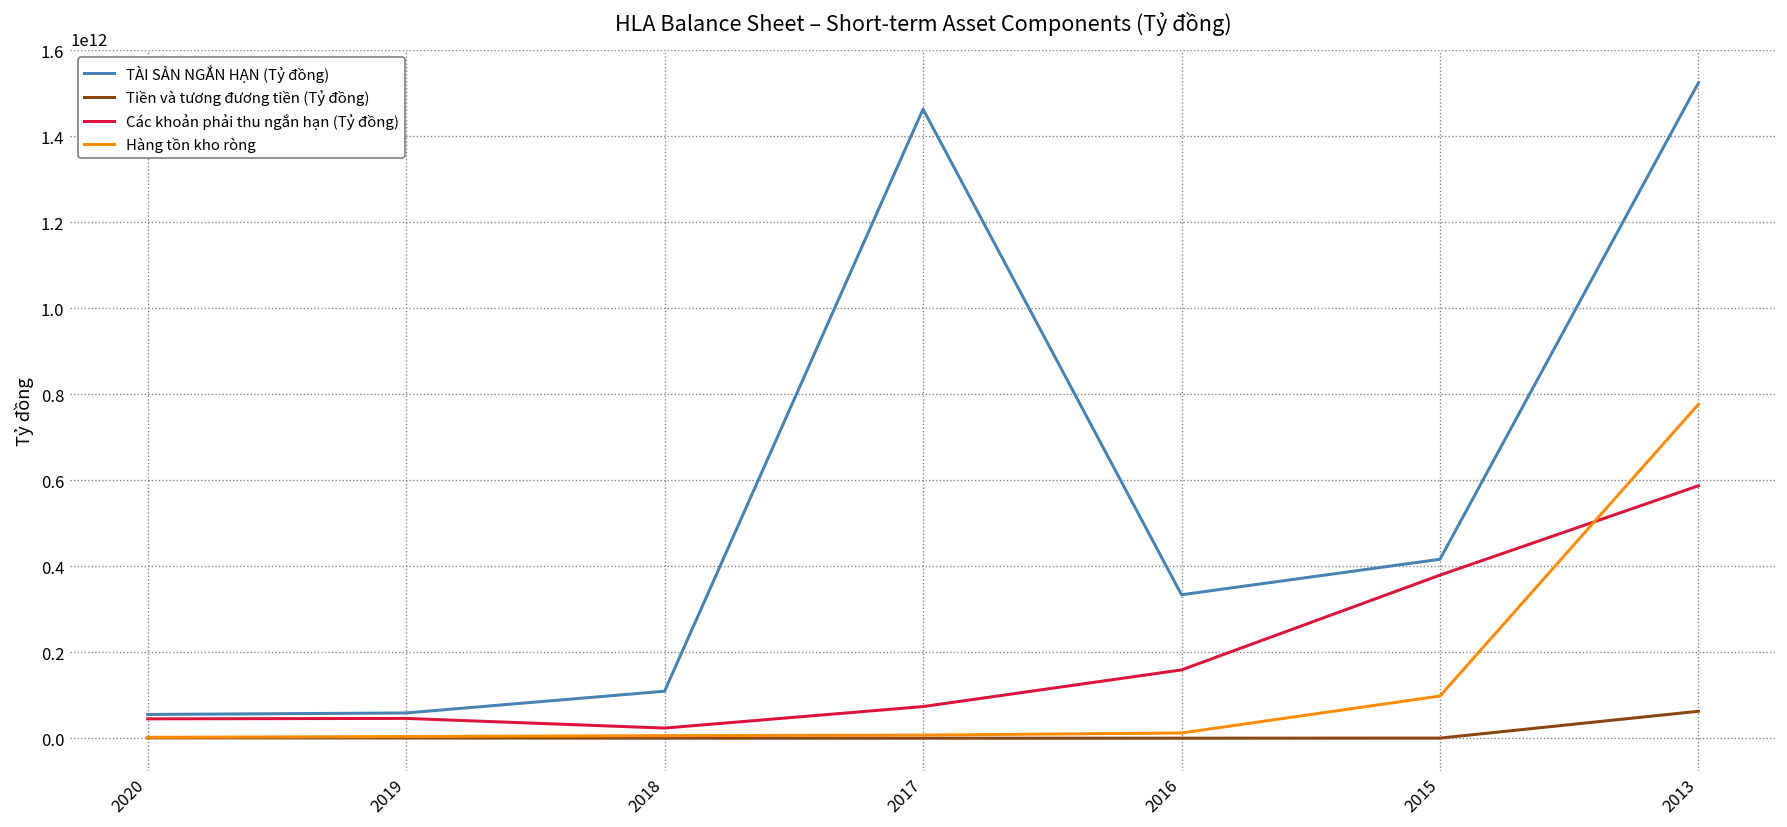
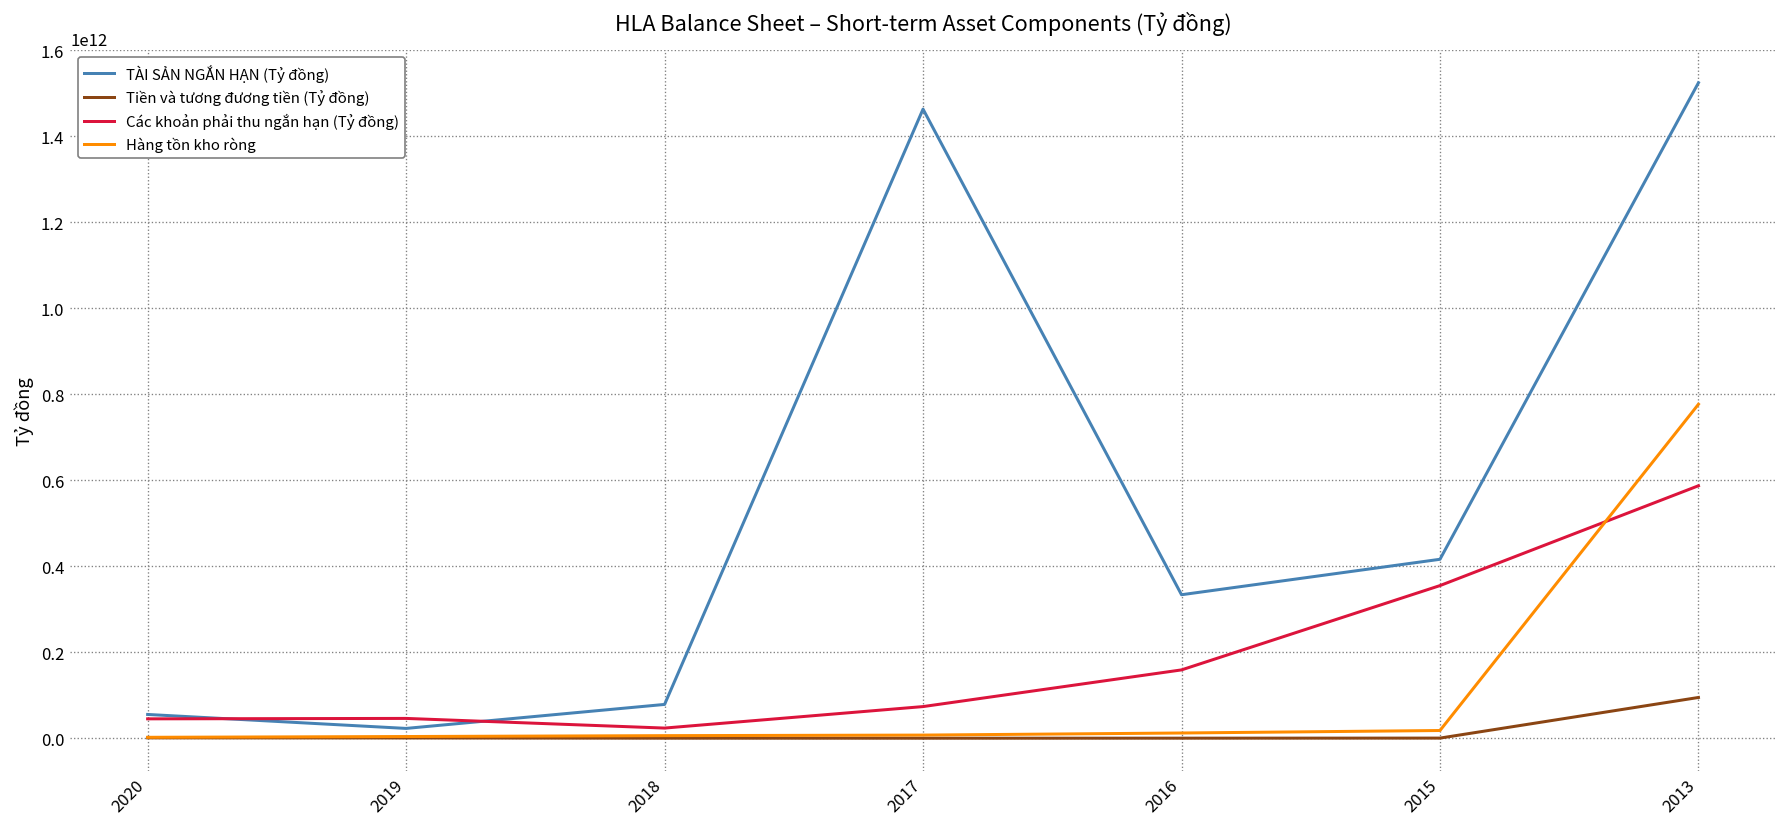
TÀI SẢN NGẮN HẠN (Tỷ đồng), 2019: 60000000000 -> 20000000000
TÀI SẢN NGẮN HẠN (Tỷ đồng), 2018: 110000000000 -> 80000000000
Các khoản phải thu ngắn hạn (Tỷ đồng), 2015: 380000000000 -> 360000000000
Hàng tồn kho ròng, 2015: 100000000000 -> 20000000000
Tiền và tương đương tiền (Tỷ đồng), 2013: 60000000000 -> 100000000000
